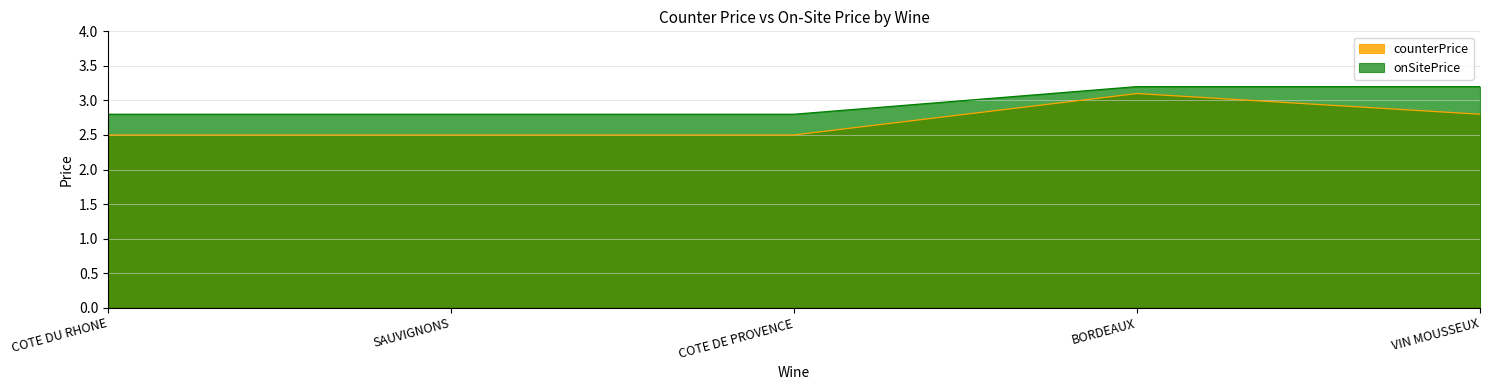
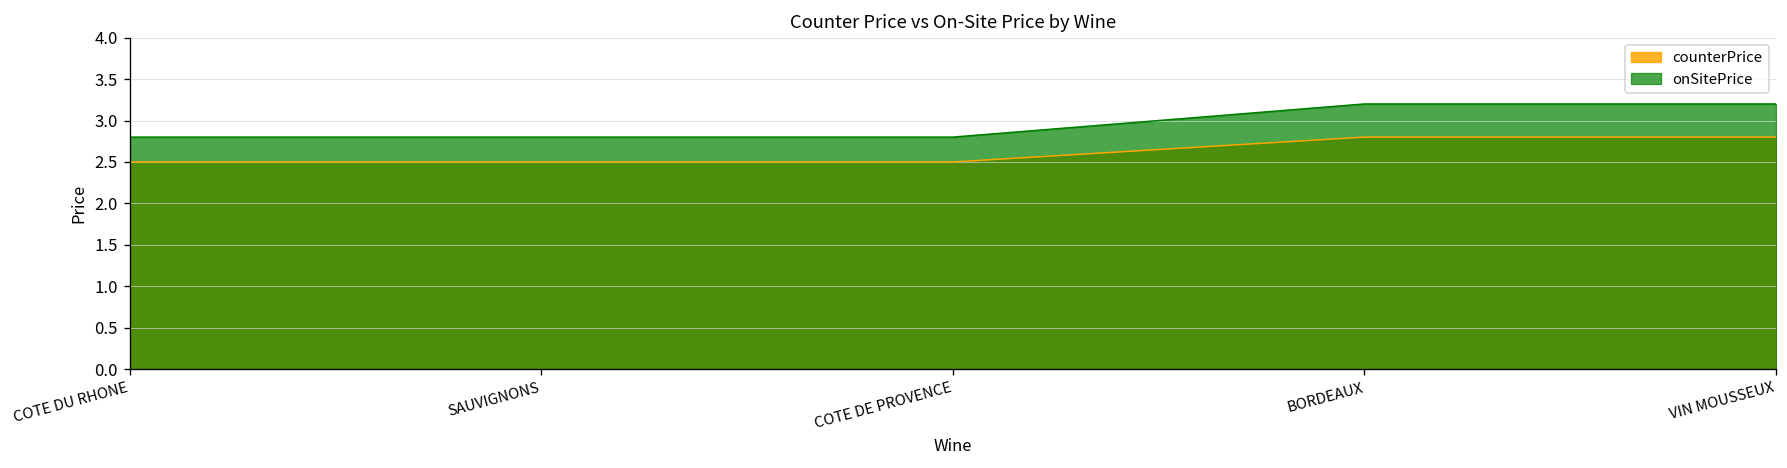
counterPrice, BORDEAUX: 3.1 -> 2.8
